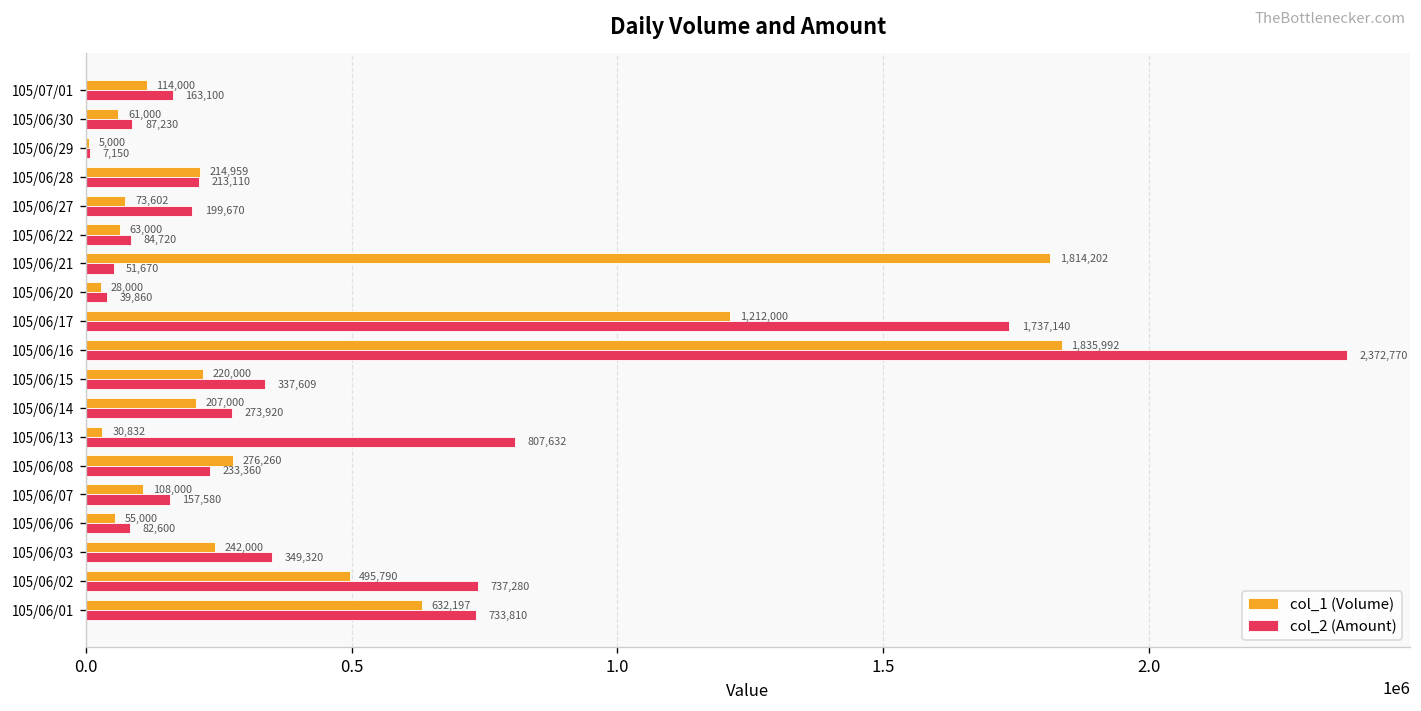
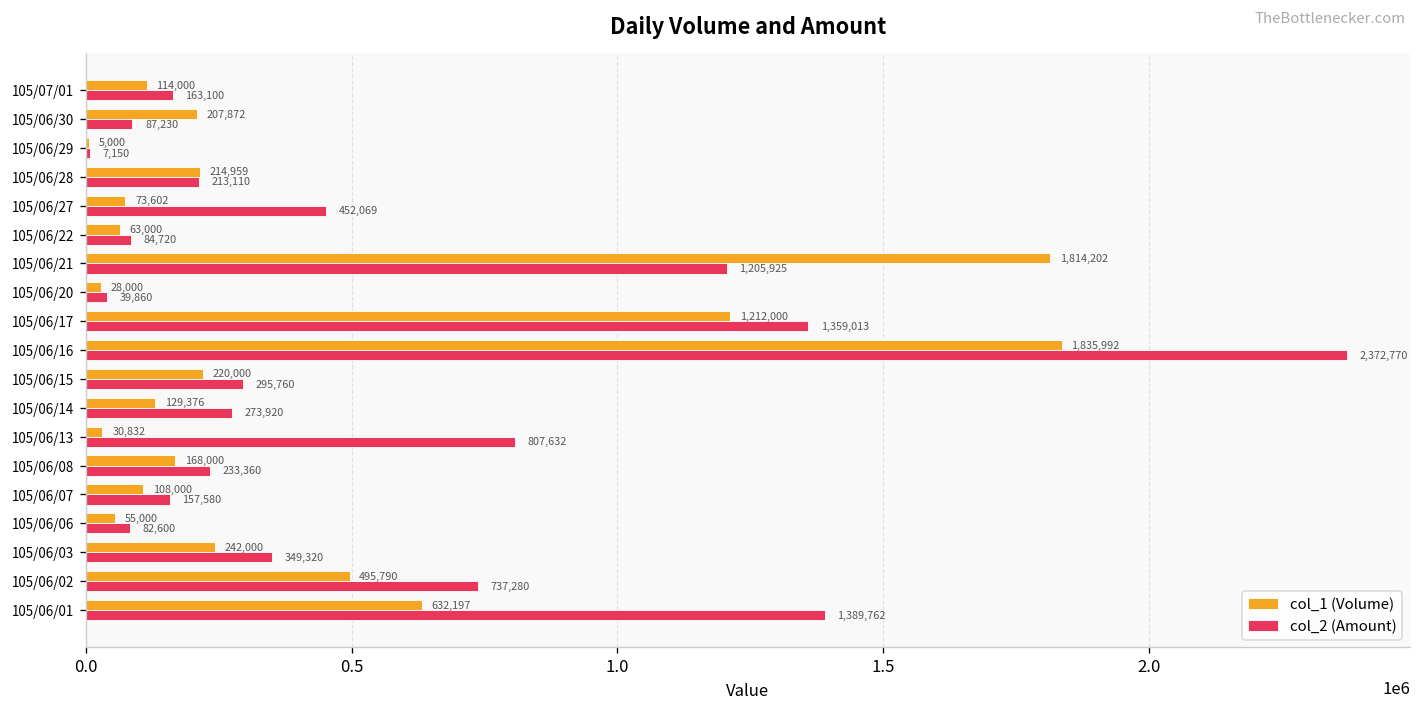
col_1 (Volume), 105/06/30: 61,000 -> 207,872
col_2 (Amount), 105/06/27: 199,670 -> 452,069
col_2 (Amount), 105/06/21: 51,670 -> 1,205,925
col_2 (Amount), 105/06/17: 1,737,140 -> 1,359,013
col_2 (Amount), 105/06/15: 337,609 -> 295,760
col_1 (Volume), 105/06/14: 207,000 -> 129,376
col_1 (Volume), 105/06/08: 276,260 -> 168,000
col_2 (Amount), 105/06/01: 733,810 -> 1,389,762
